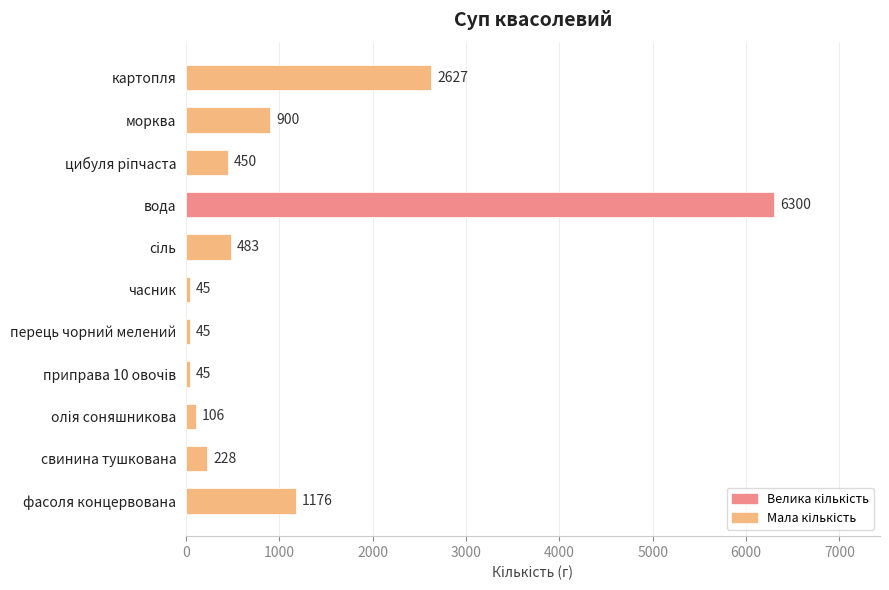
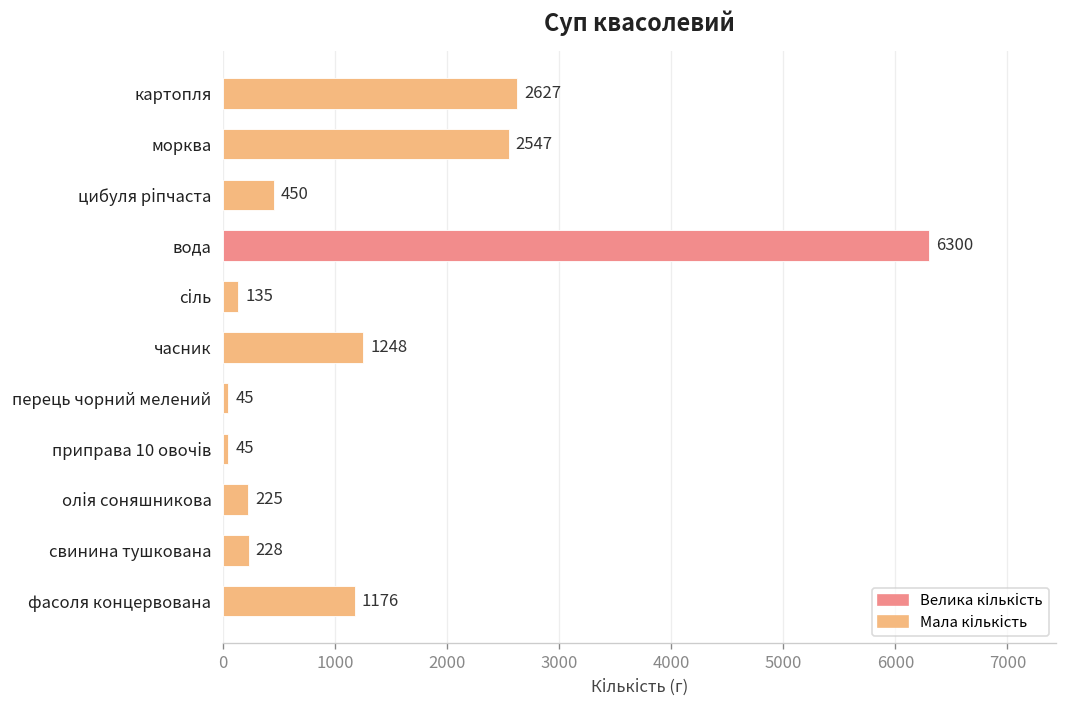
морква: 900 -> 2547
сіль: 483 -> 135
часник: 45 -> 1248
олія соняшникова: 106 -> 225
